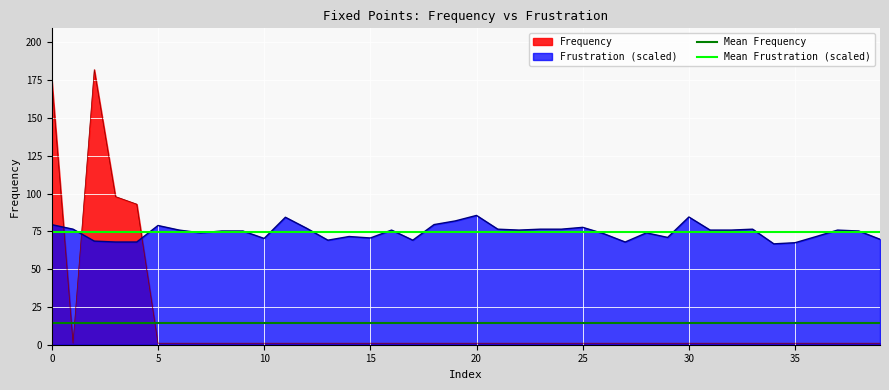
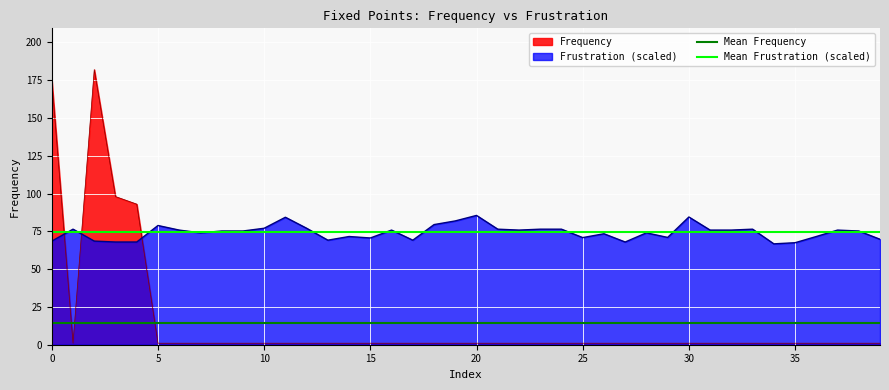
Frustration (scaled), 0: 79 -> 69
Frustration (scaled), 10: 70 -> 77
Frustration (scaled), 25: 78 -> 71
